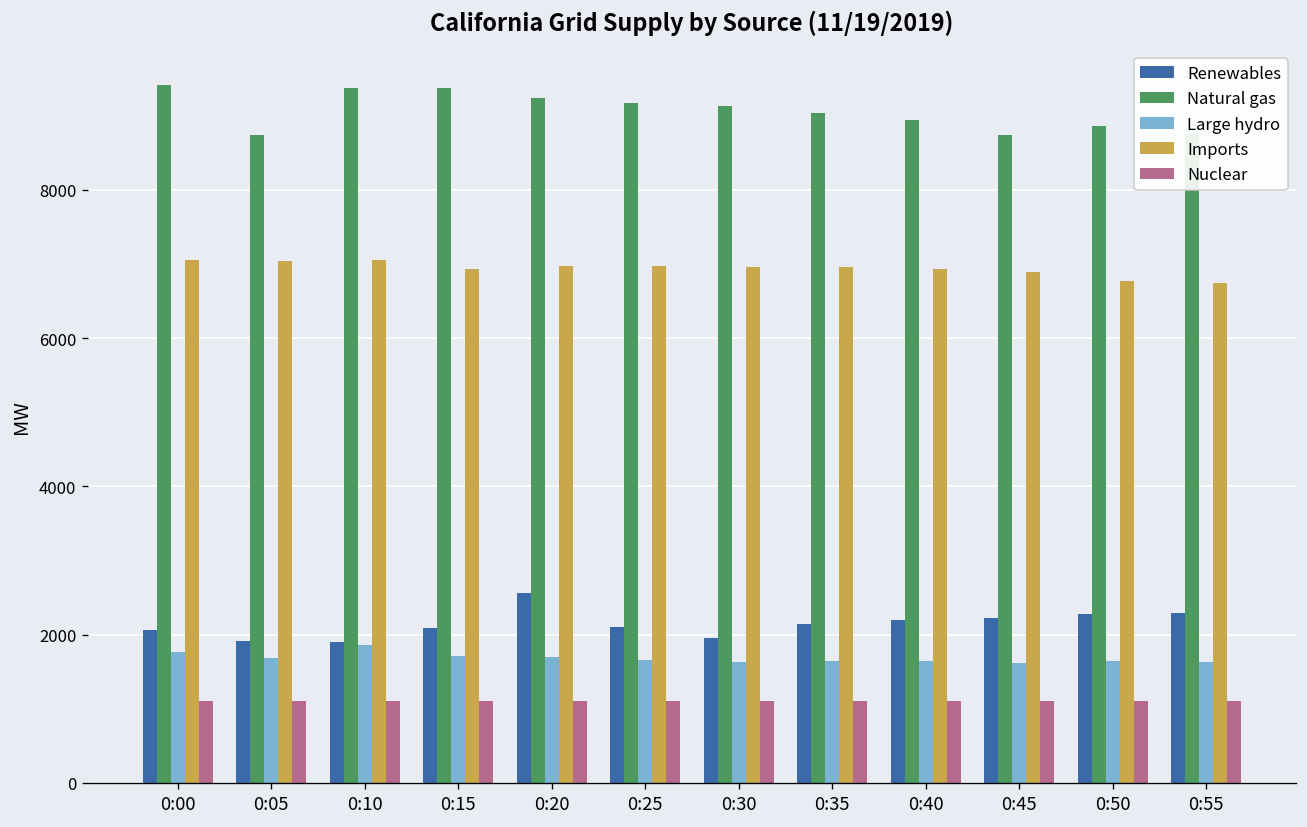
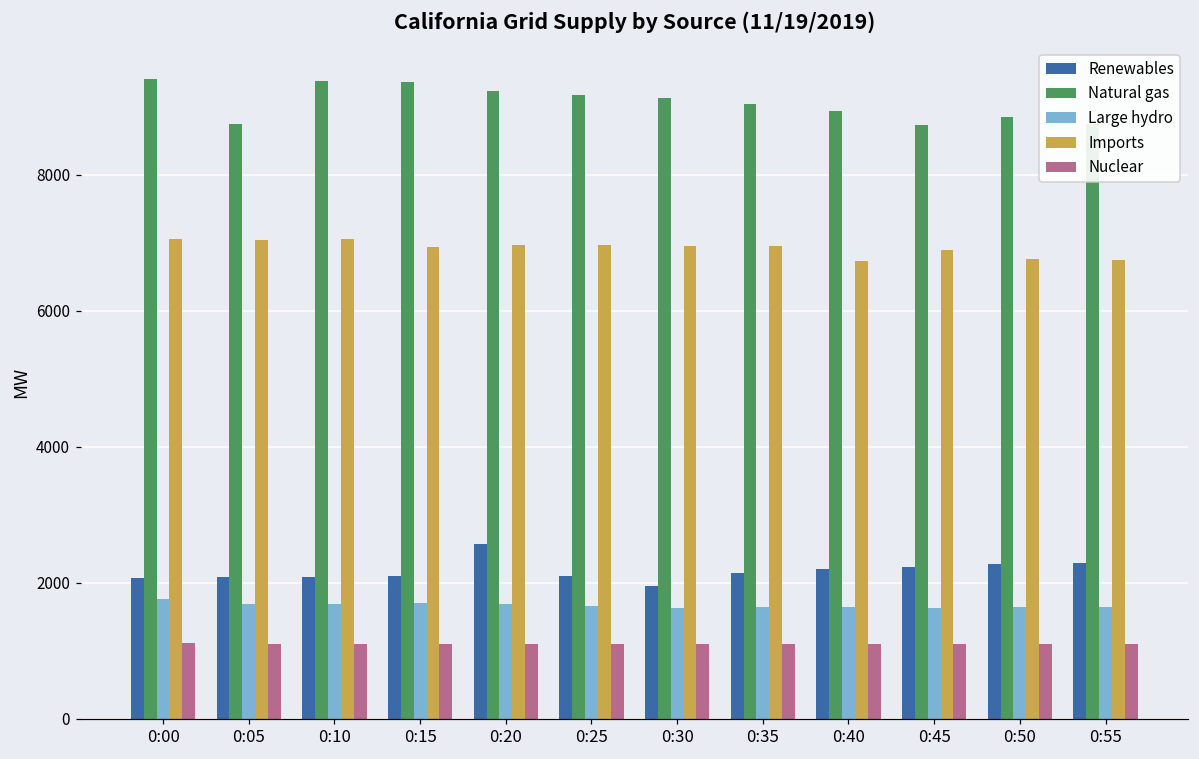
Renewables, 0:05: 1900 -> 2100
Renewables, 0:10: 1900 -> 2100
Large hydro, 0:10: 1900 -> 1700
Imports, 0:40: 6900 -> 6700
